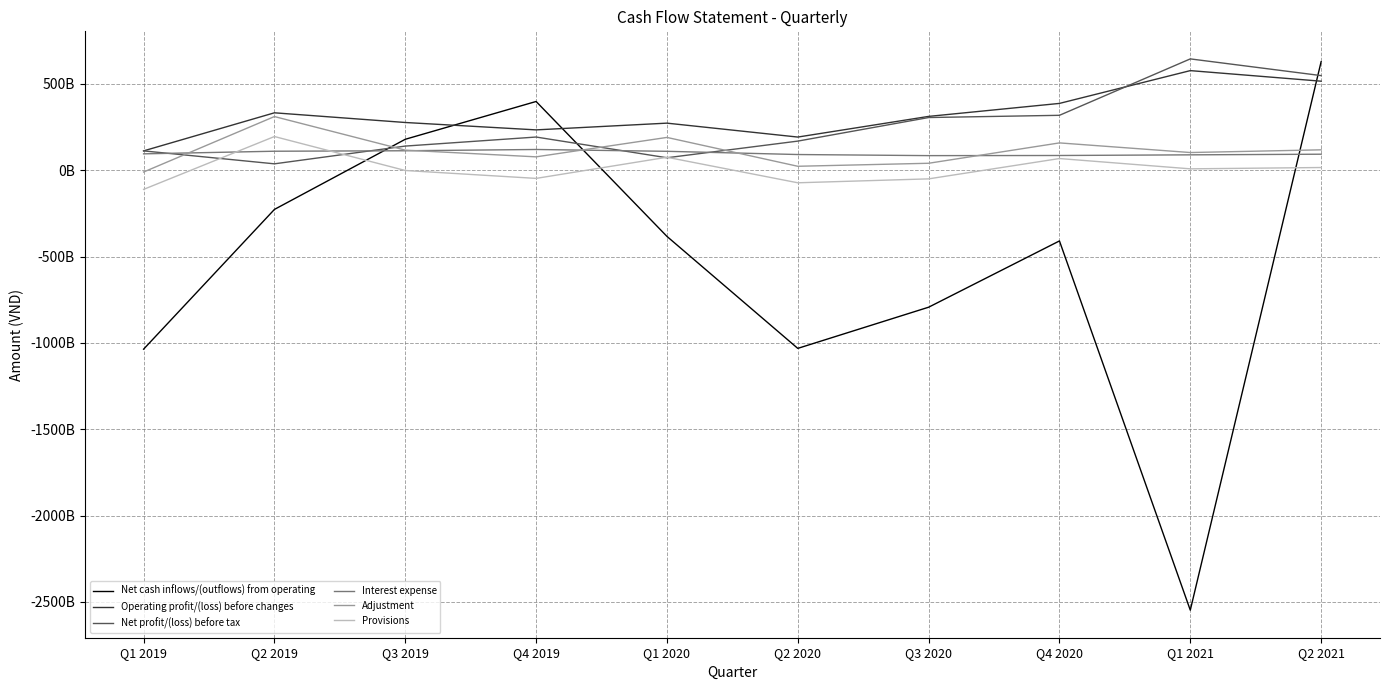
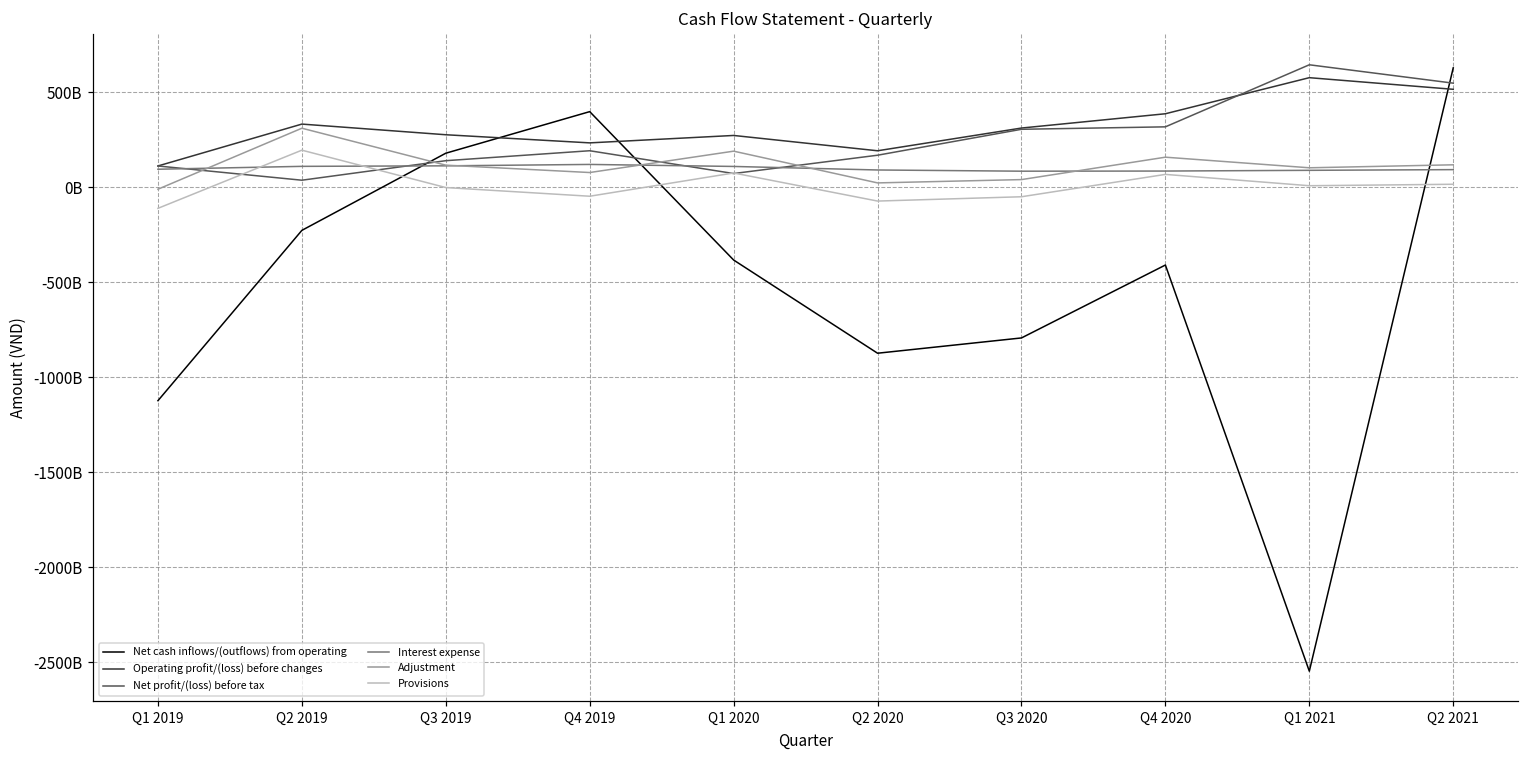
Net cash inflows/(outflows) from operating, Q1 2019: -1040000000000 -> -1120000000000
Net cash inflows/(outflows) from operating, Q2 2020: -1030000000000 -> -870000000000
